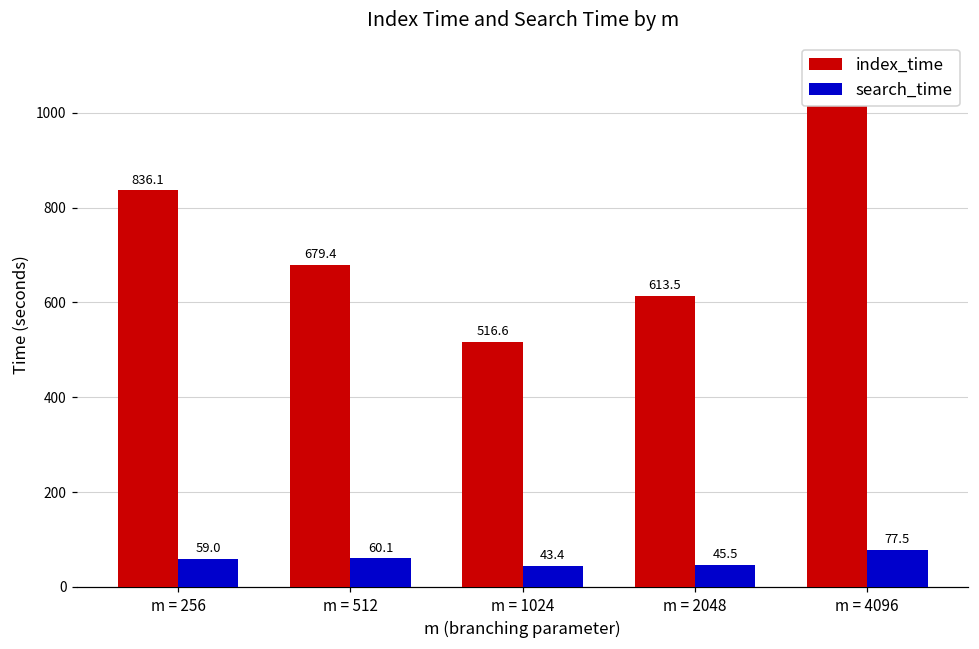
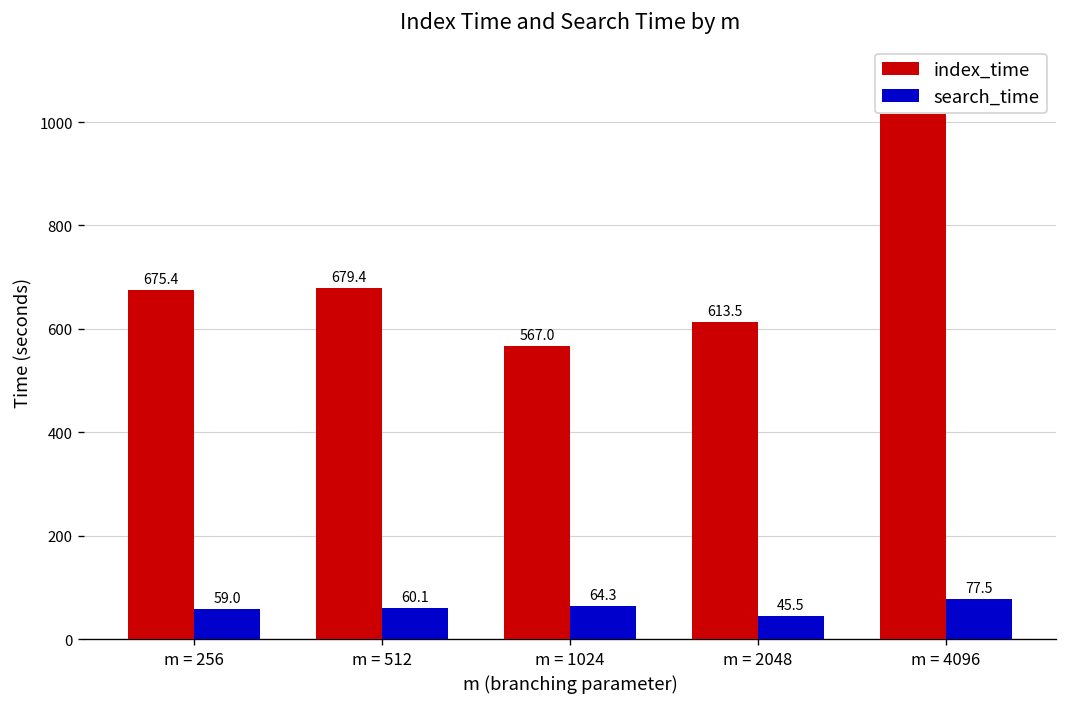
index_time, m = 256: 836.1 -> 675.4
index_time, m = 1024: 516.6 -> 567.0
search_time, m = 1024: 43.4 -> 64.3
